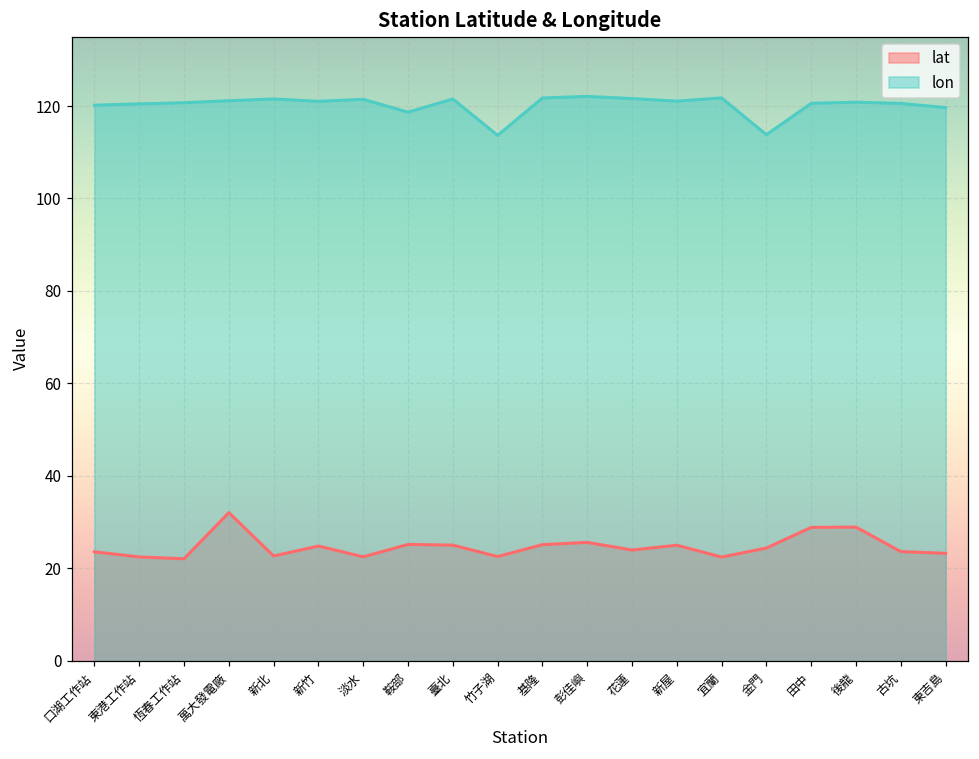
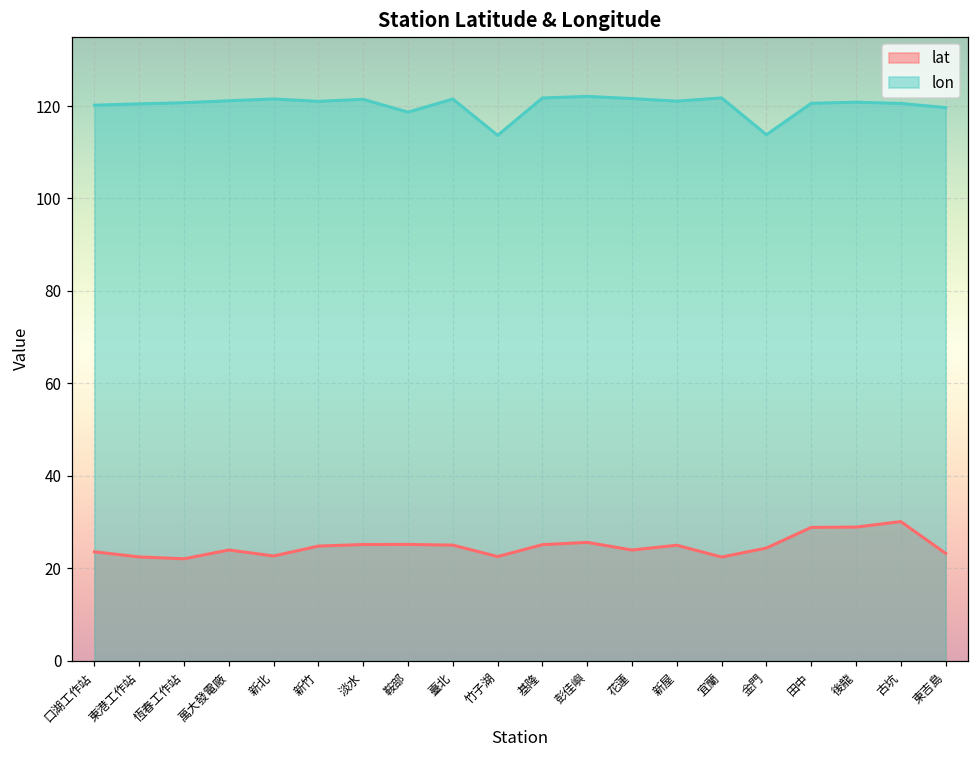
lat, 萬大發電廠: 32 -> 24
lat, 淡水: 23 -> 25
lat, 古坑: 24 -> 30
